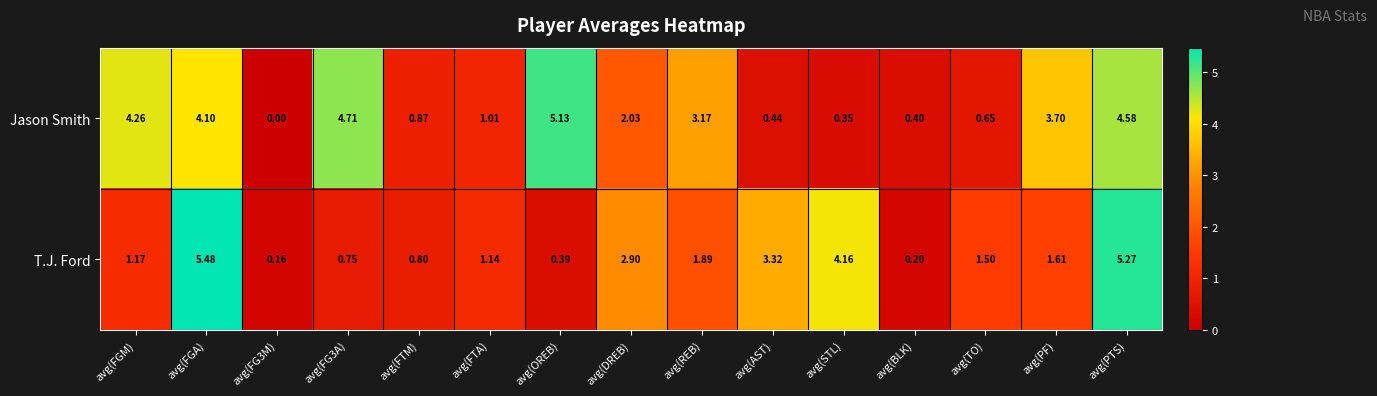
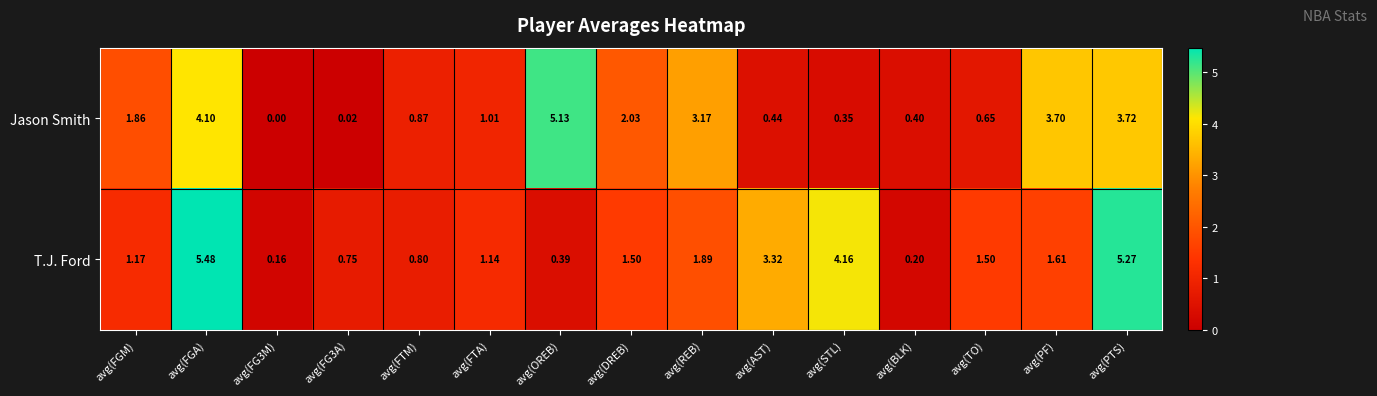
Jason Smith, avg(FGM): 4.26 -> 1.86
Jason Smith, avg(FG3A): 4.71 -> 0.02
Jason Smith, avg(PTS): 4.58 -> 3.72
T.J. Ford, avg(DREB): 2.90 -> 1.50
